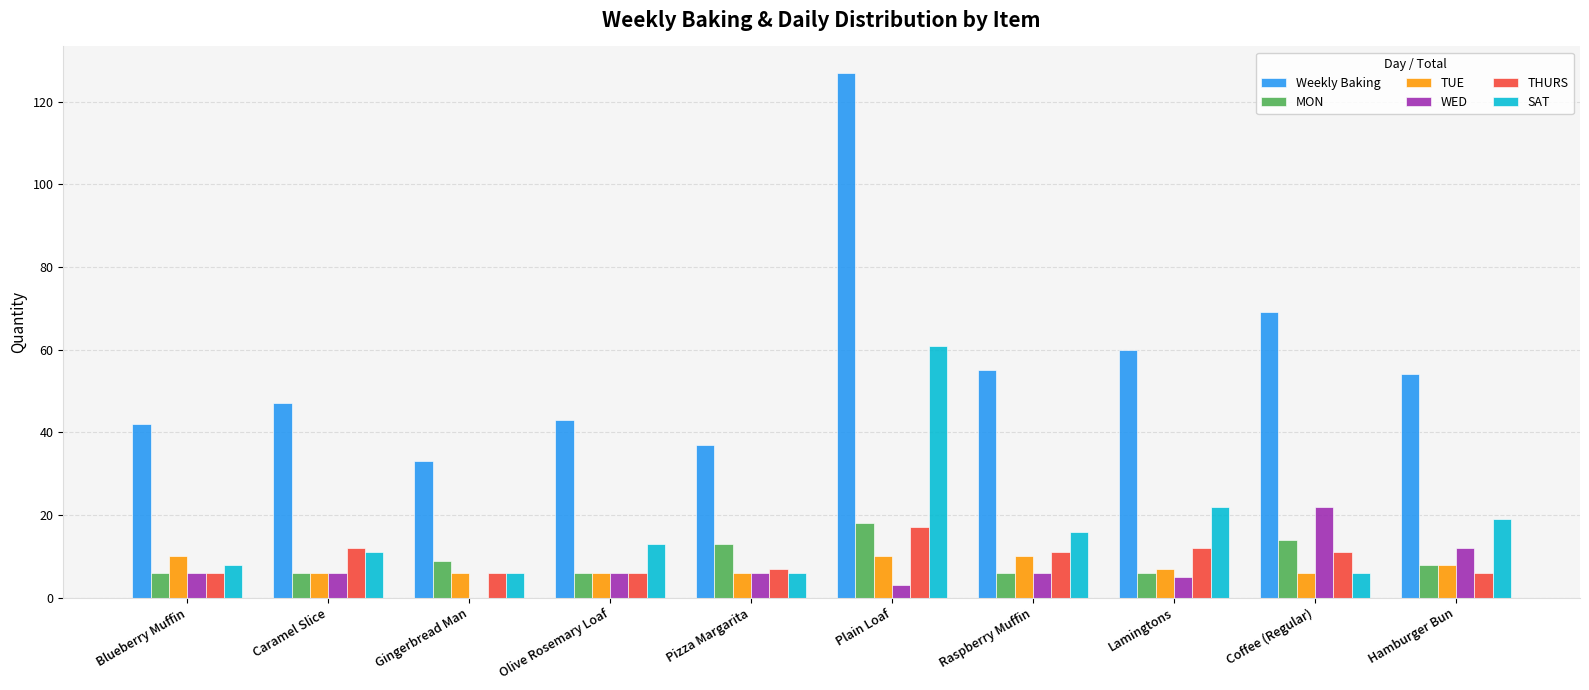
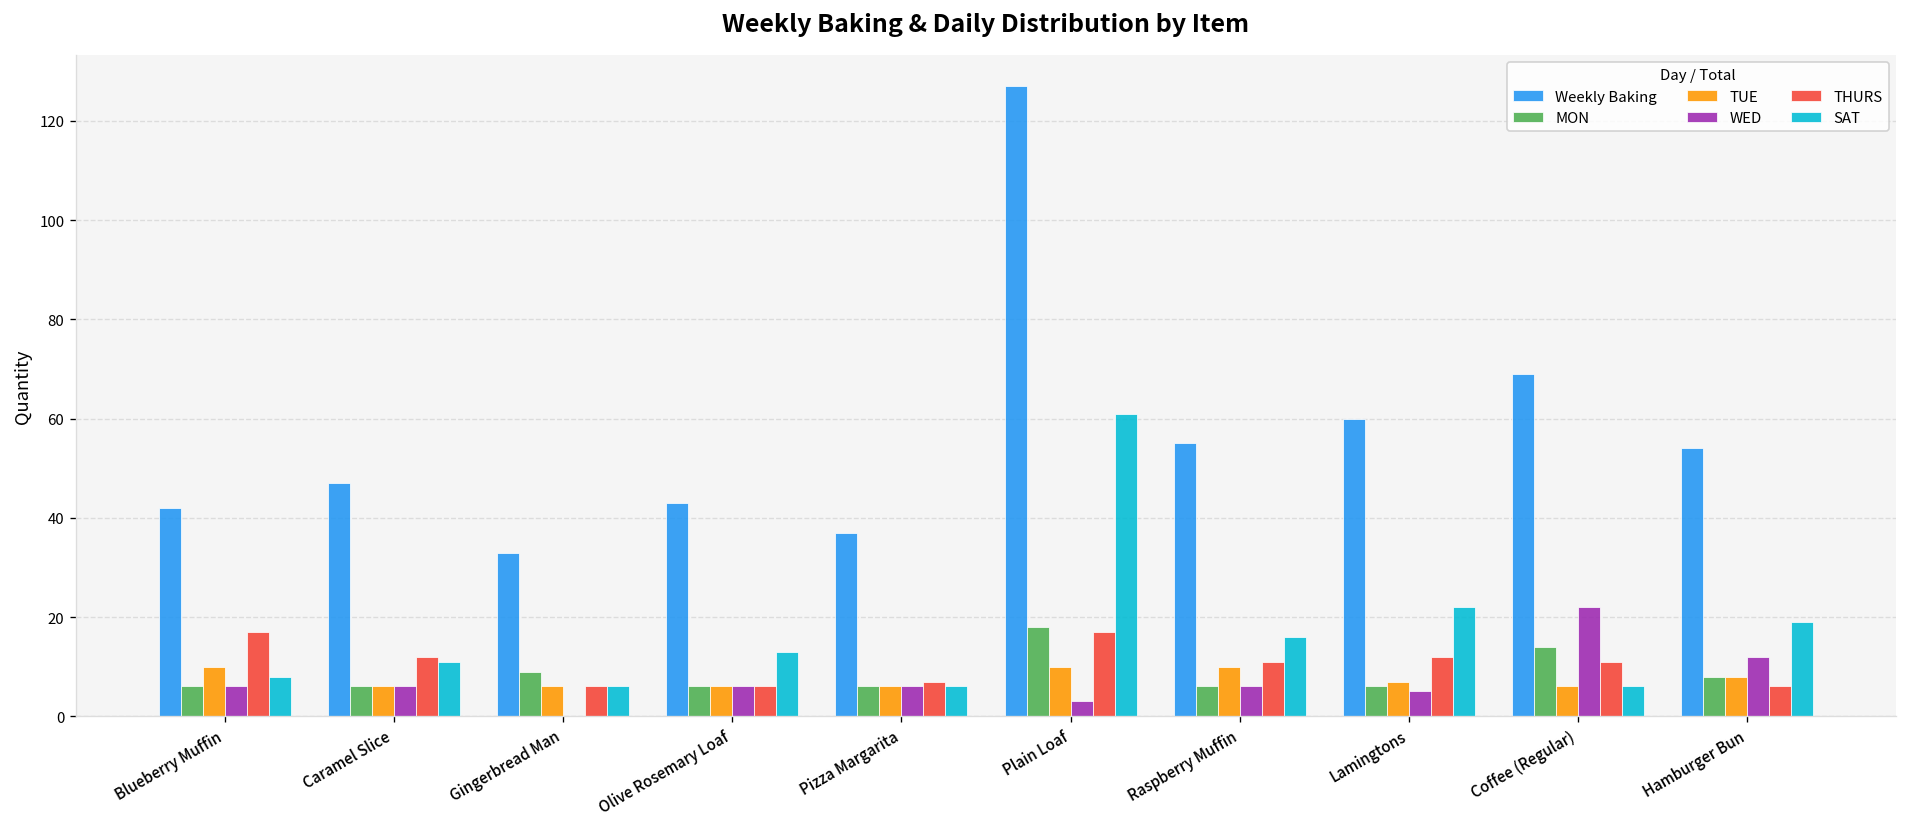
THURS, Blueberry Muffin: 6 -> 17
MON, Pizza Margarita: 13 -> 6
